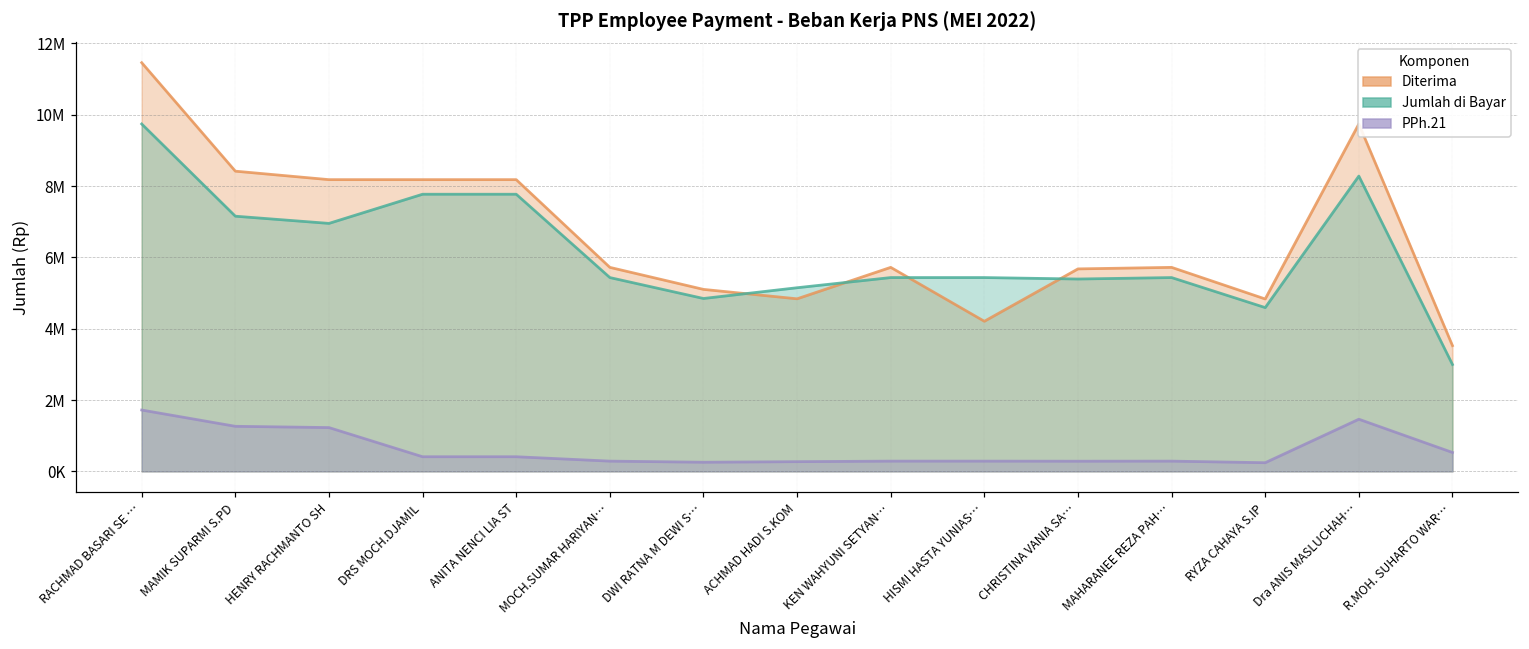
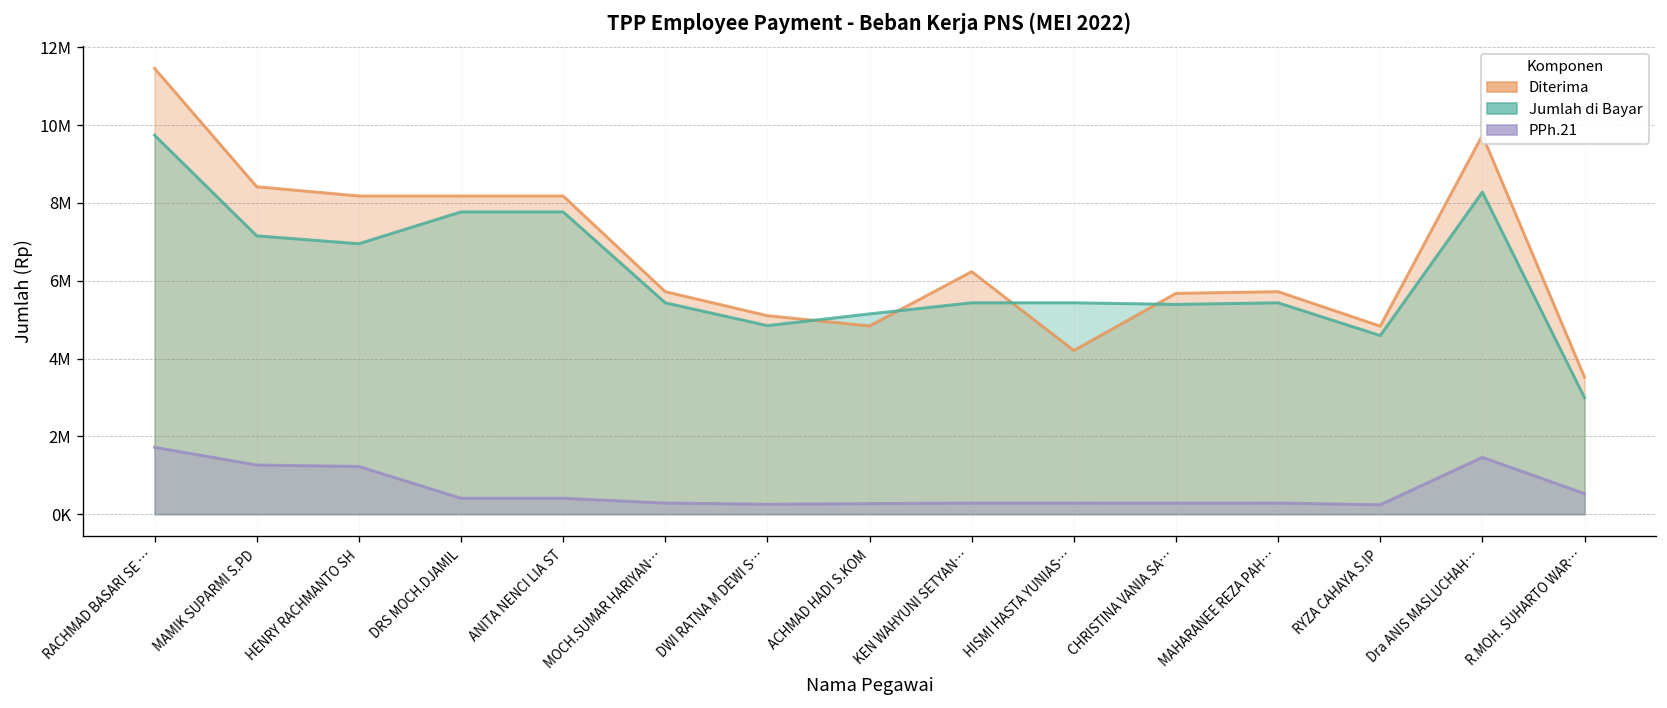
Diterima, KEN WAHYUNI SETYAN…: 5700000 -> 6200000
